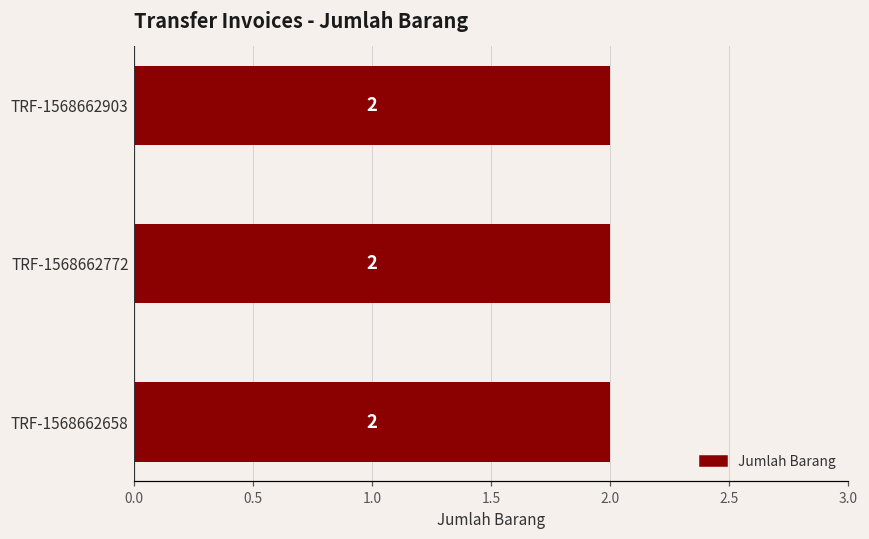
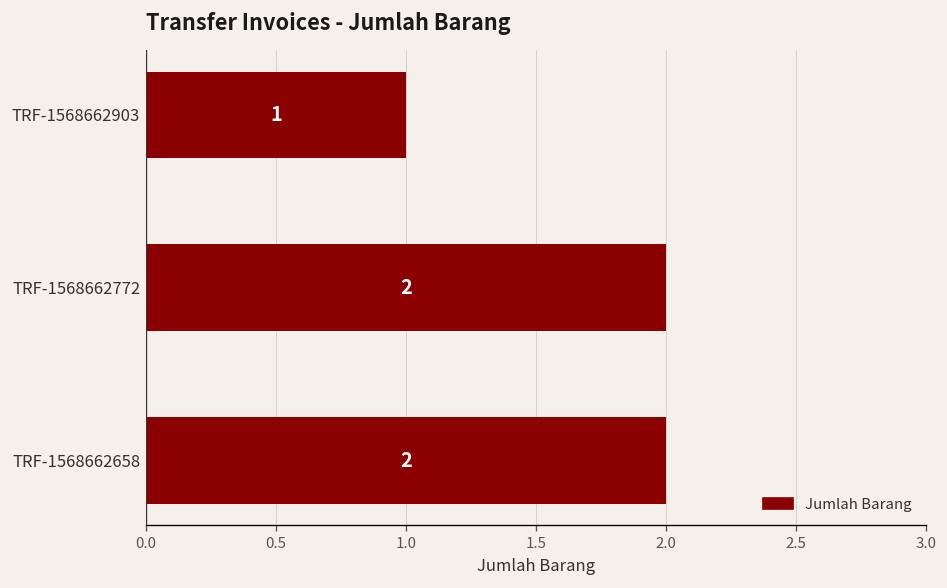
TRF-1568662903: 2 -> 1
